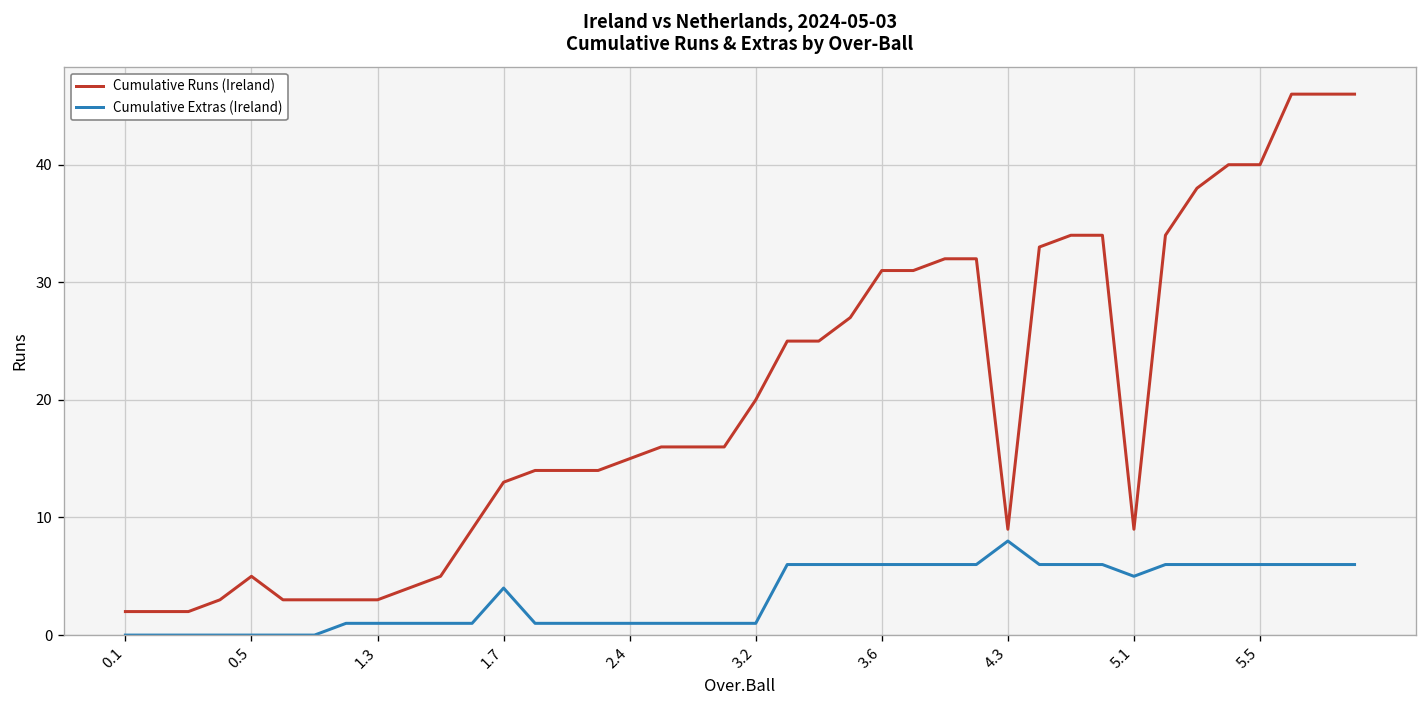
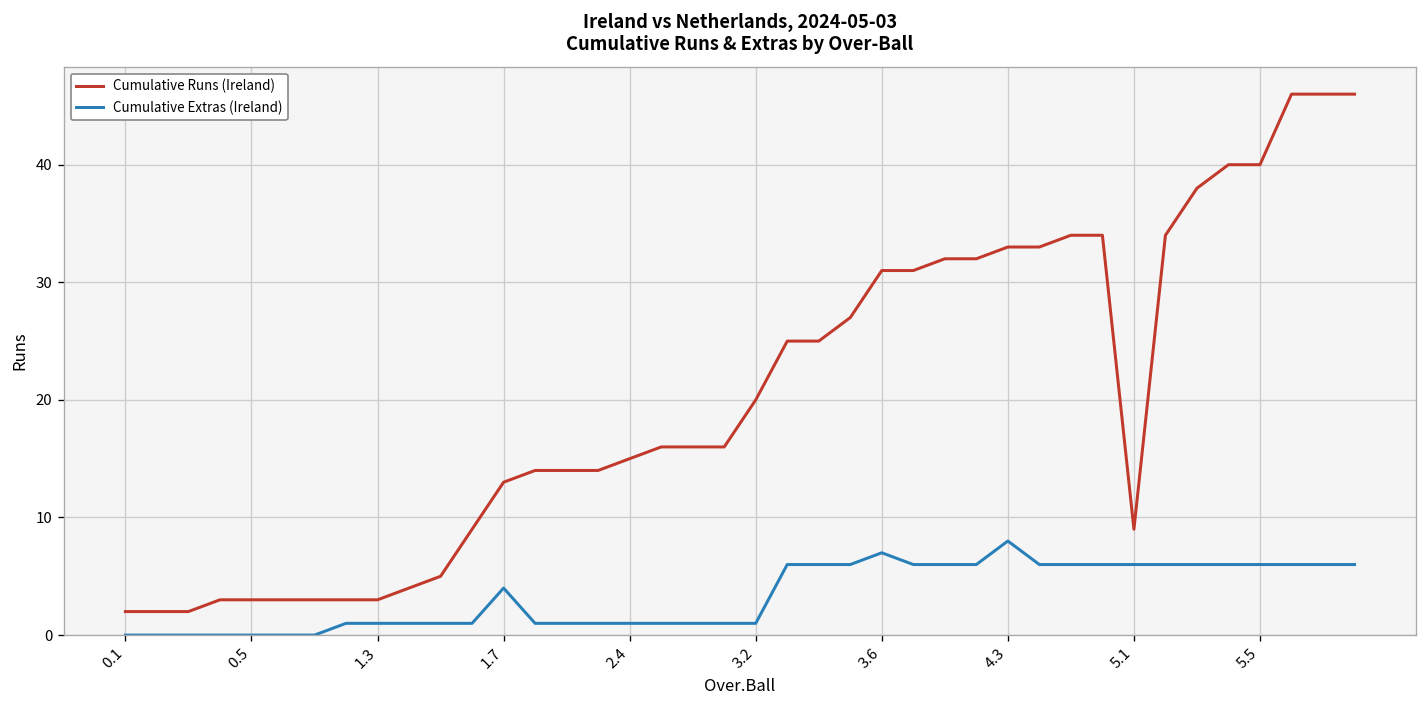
Cumulative Runs (Ireland), 0.5: 5 -> 3
Cumulative Extras (Ireland), 3.6: 6 -> 7
Cumulative Runs (Ireland), 4.3: 9 -> 33
Cumulative Extras (Ireland), 5.1: 5 -> 6
